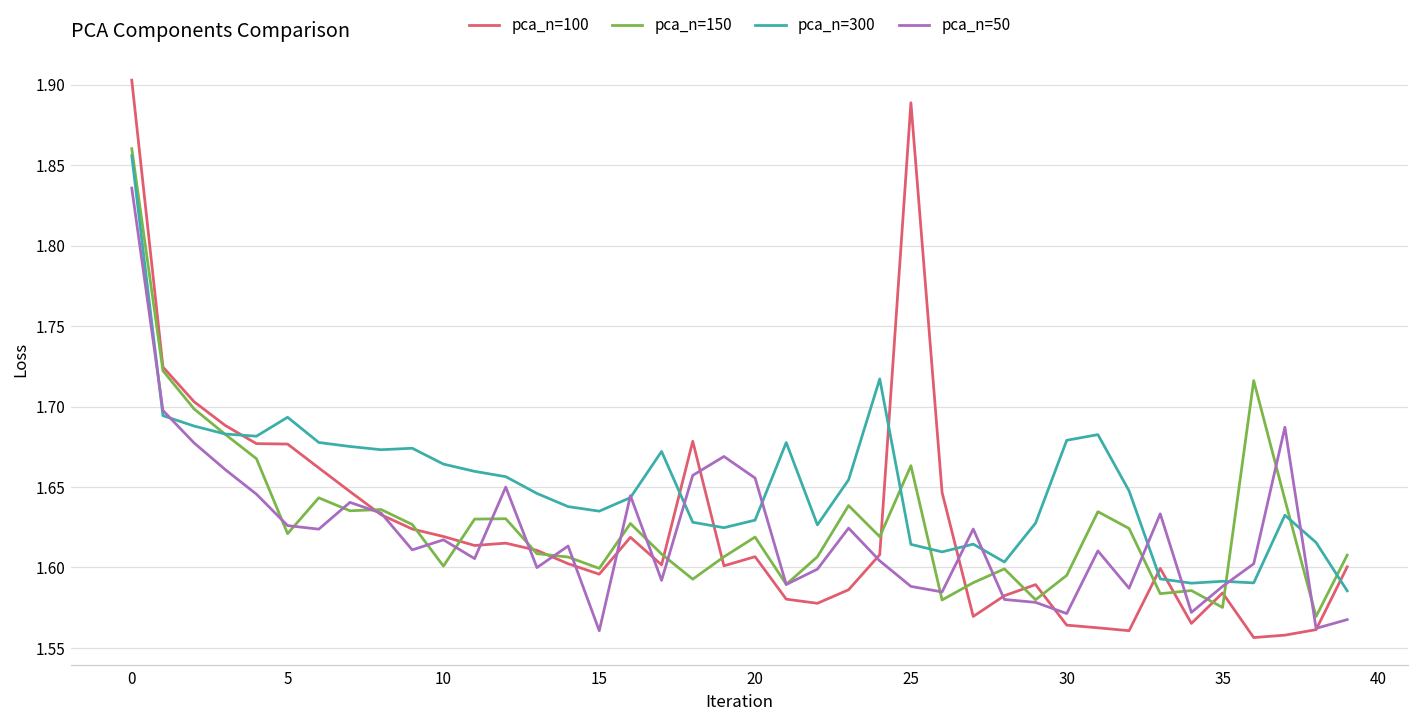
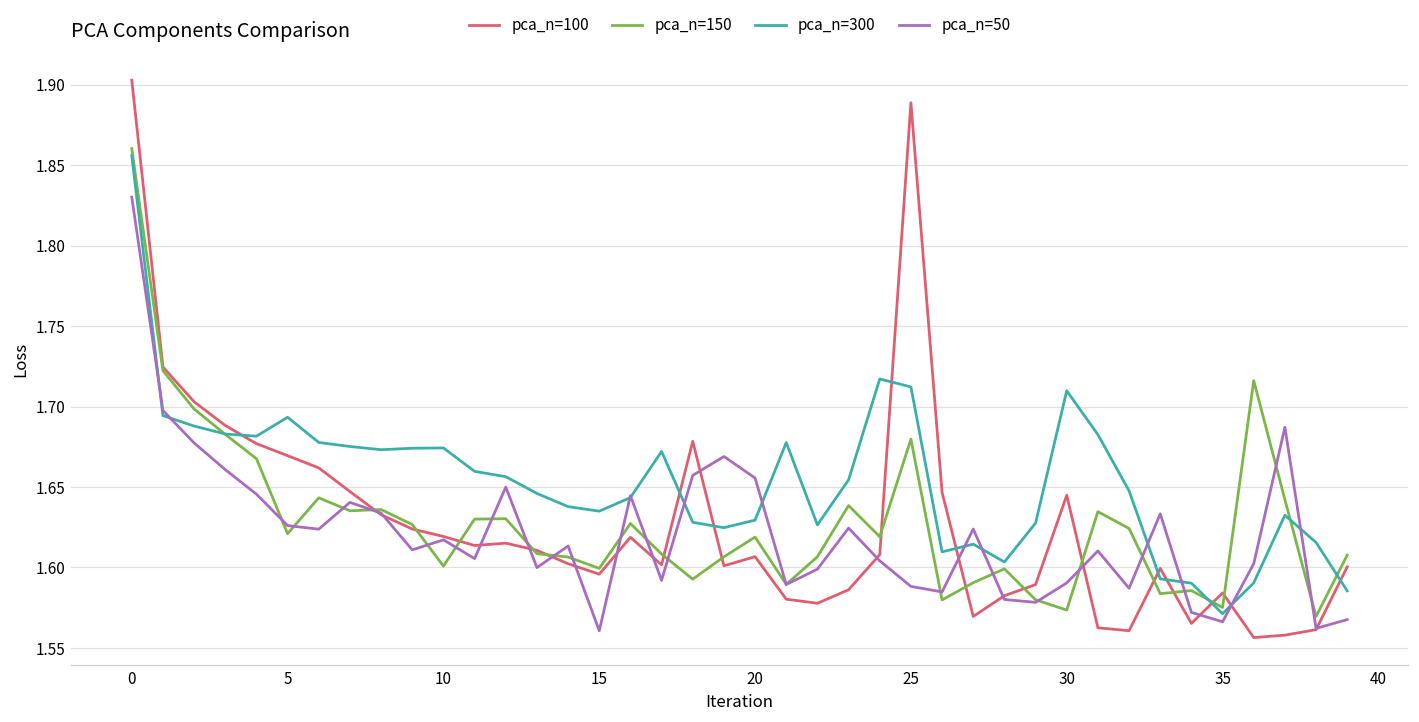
pca_n=50, 0: 1.836 -> 1.830
pca_n=100, 5: 1.677 -> 1.669
pca_n=300, 10: 1.664 -> 1.674
pca_n=150, 25: 1.663 -> 1.680
pca_n=300, 25: 1.614 -> 1.712
pca_n=100, 30: 1.564 -> 1.645
pca_n=150, 30: 1.595 -> 1.574
pca_n=300, 30: 1.679 -> 1.710
pca_n=50, 30: 1.571 -> 1.590
pca_n=300, 35: 1.591 -> 1.571
pca_n=50, 35: 1.588 -> 1.566
